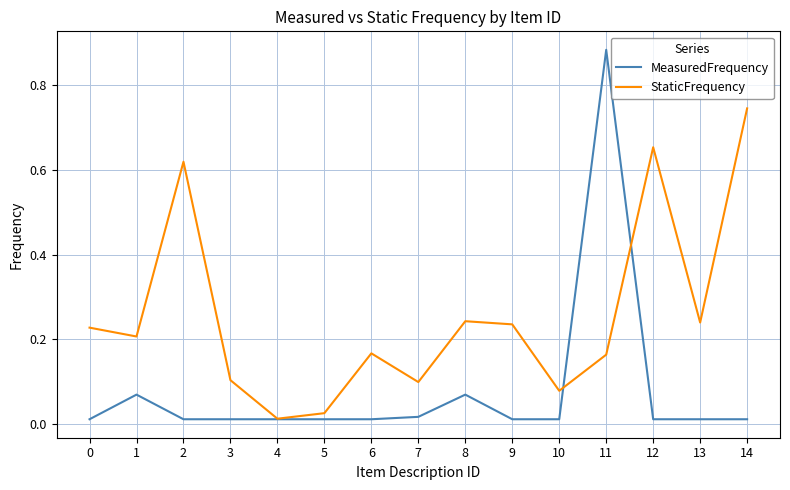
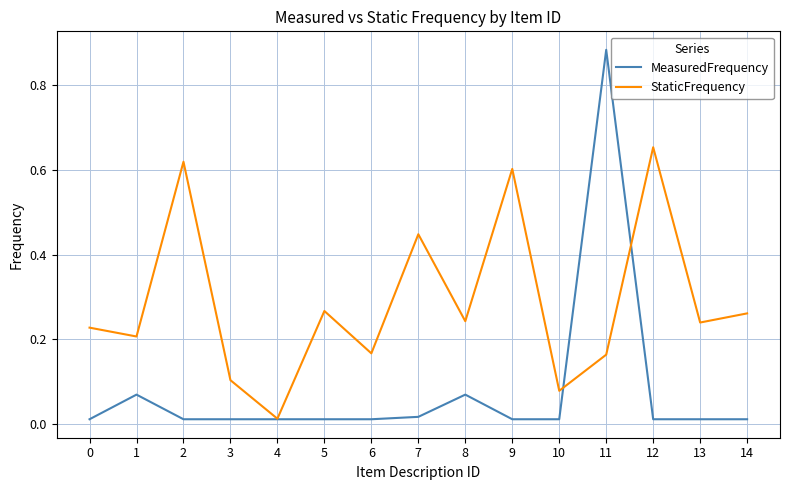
StaticFrequency, 5: 0.03 -> 0.27
StaticFrequency, 7: 0.10 -> 0.45
StaticFrequency, 9: 0.24 -> 0.60
StaticFrequency, 14: 0.75 -> 0.26
